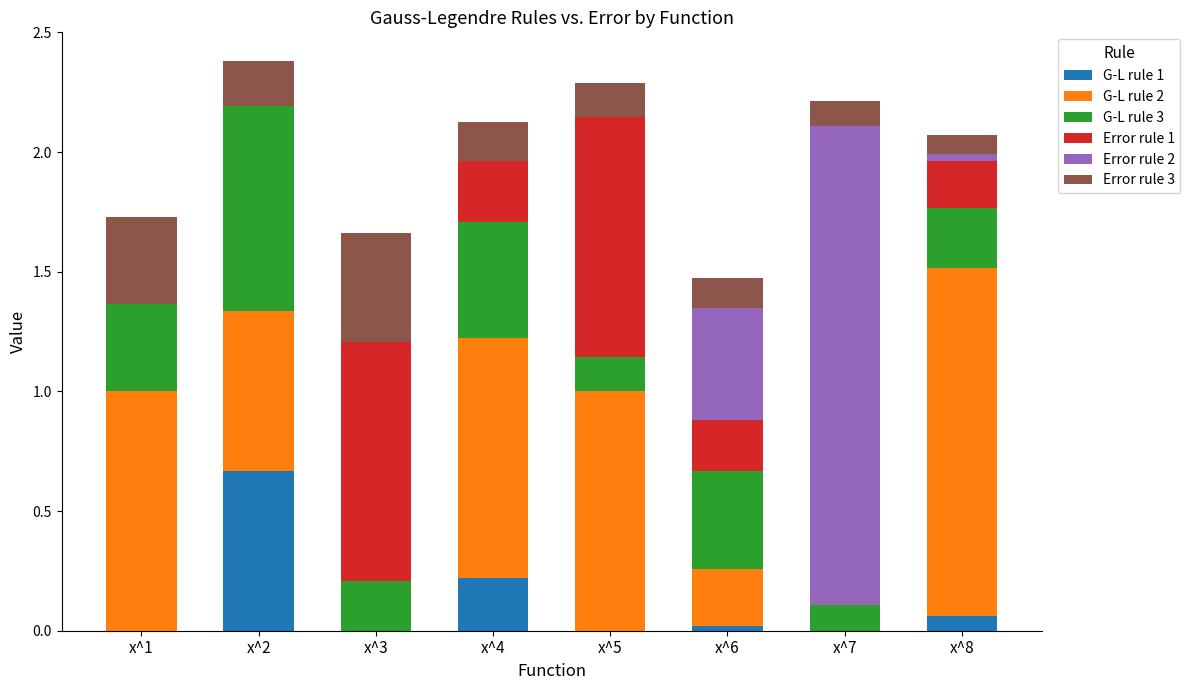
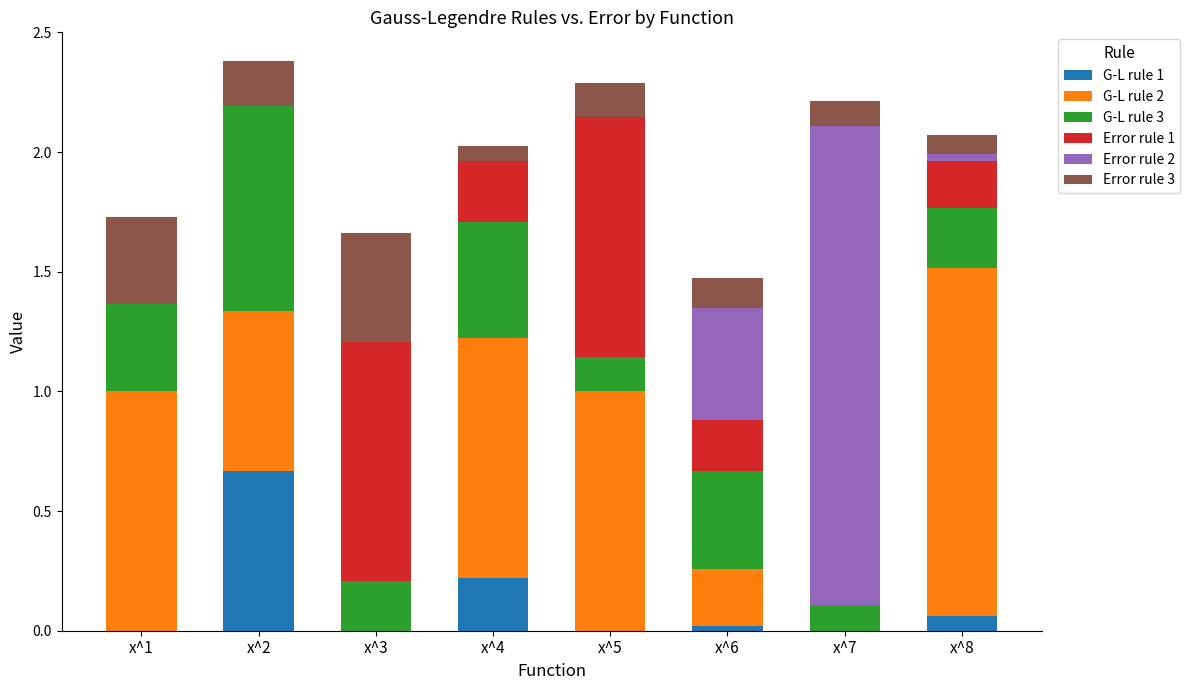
Error rule 3, x^4: 0.16 -> 0.06
